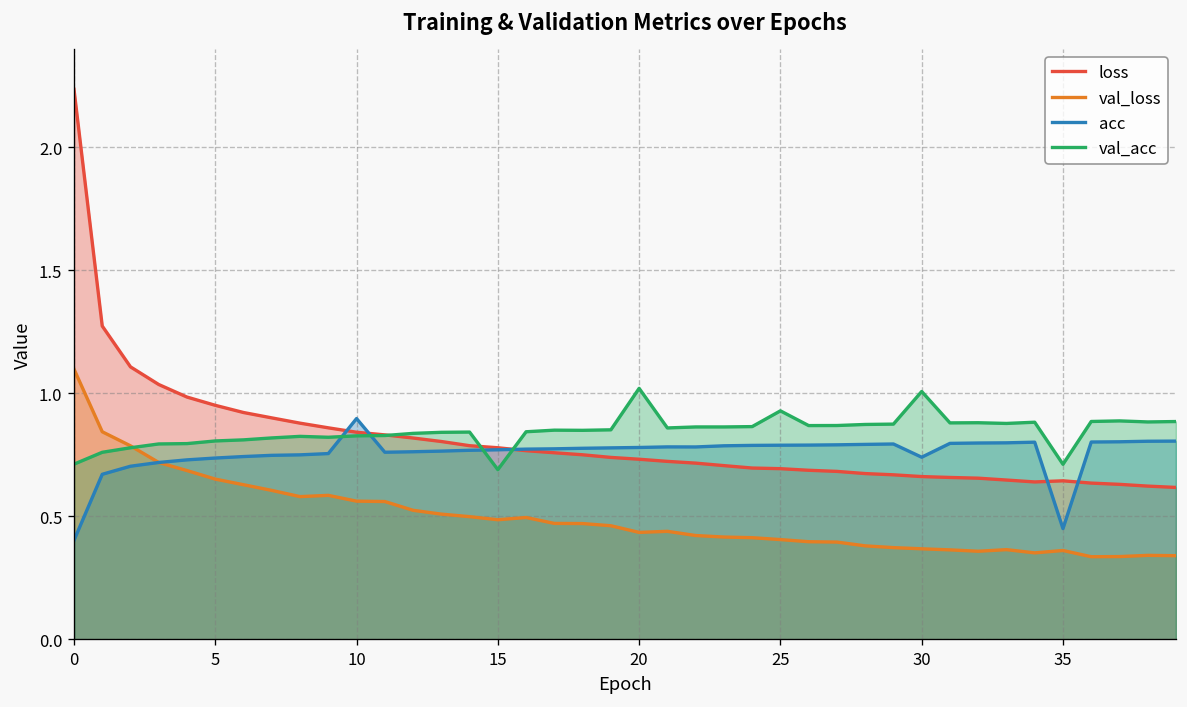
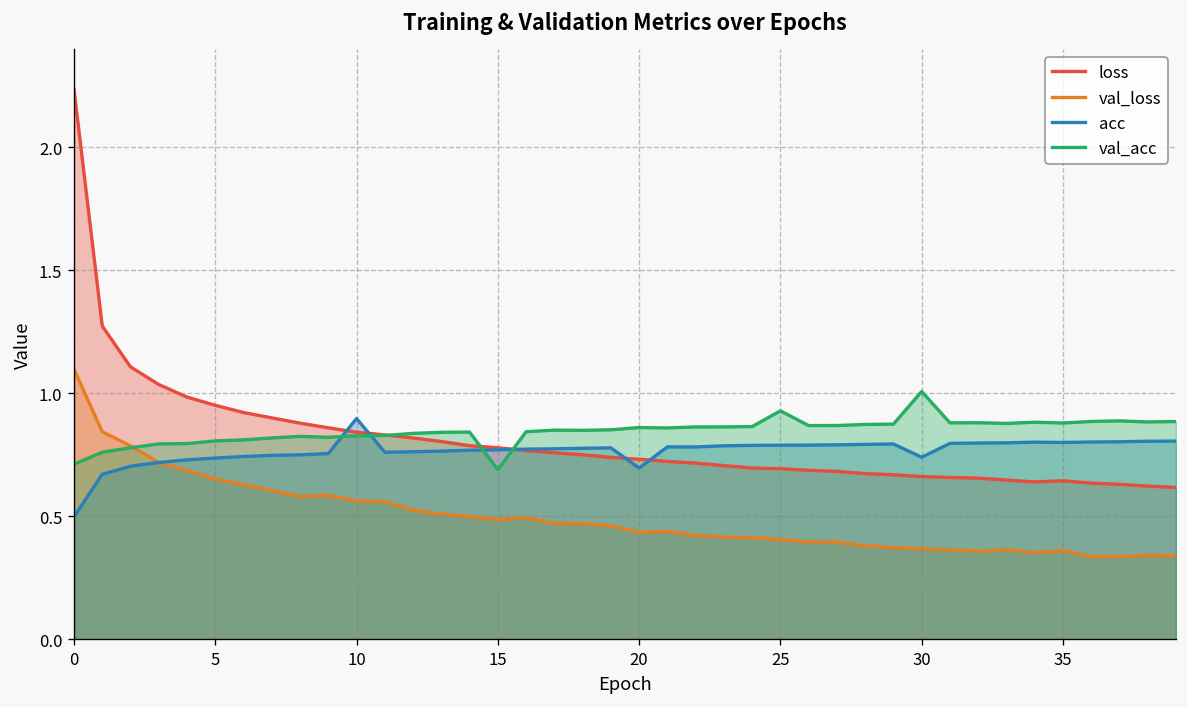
acc, 0: 0.40 -> 0.50
acc, 20: 0.78 -> 0.70
val_acc, 20: 1.02 -> 0.86
acc, 35: 0.45 -> 0.80
val_acc, 35: 0.71 -> 0.88
